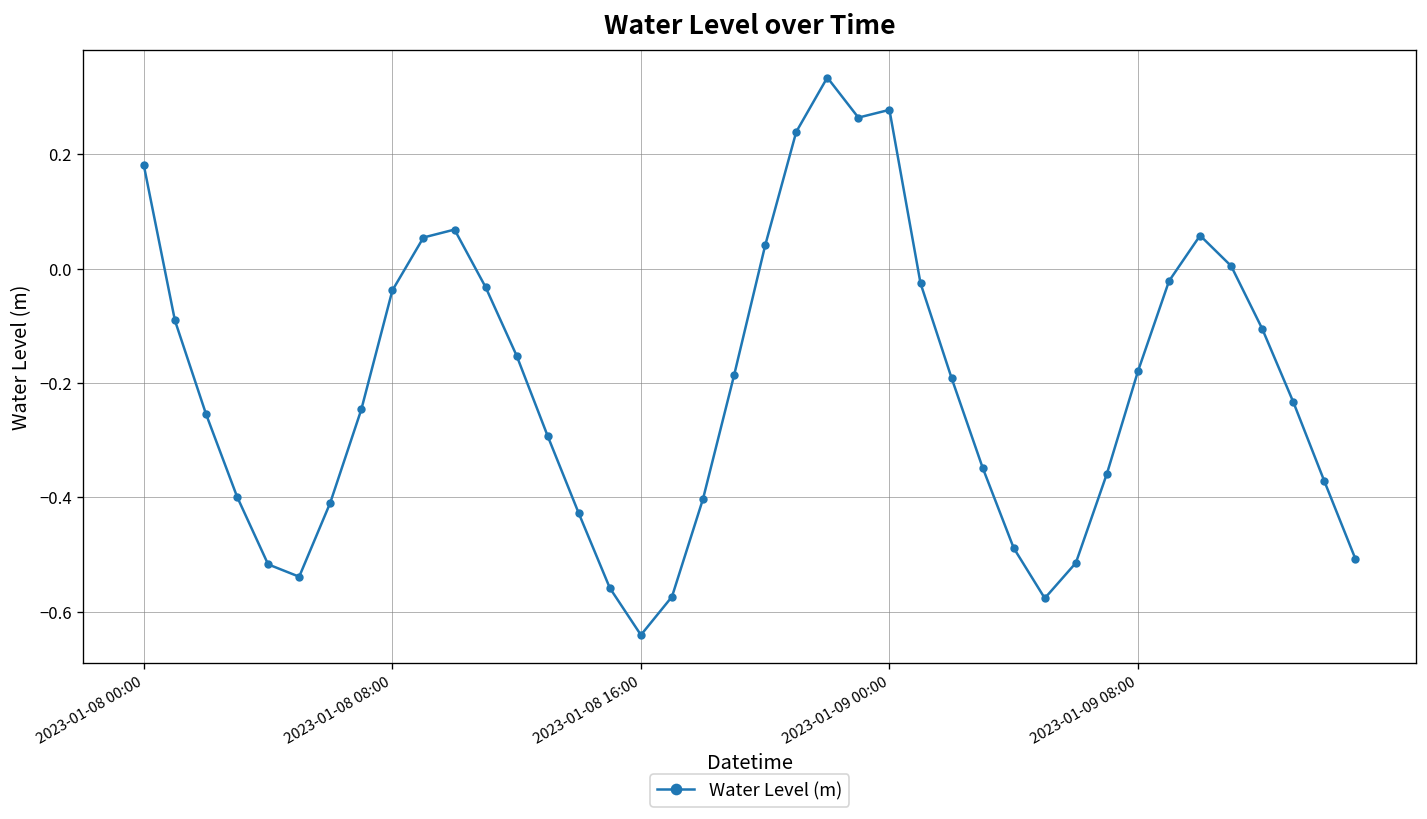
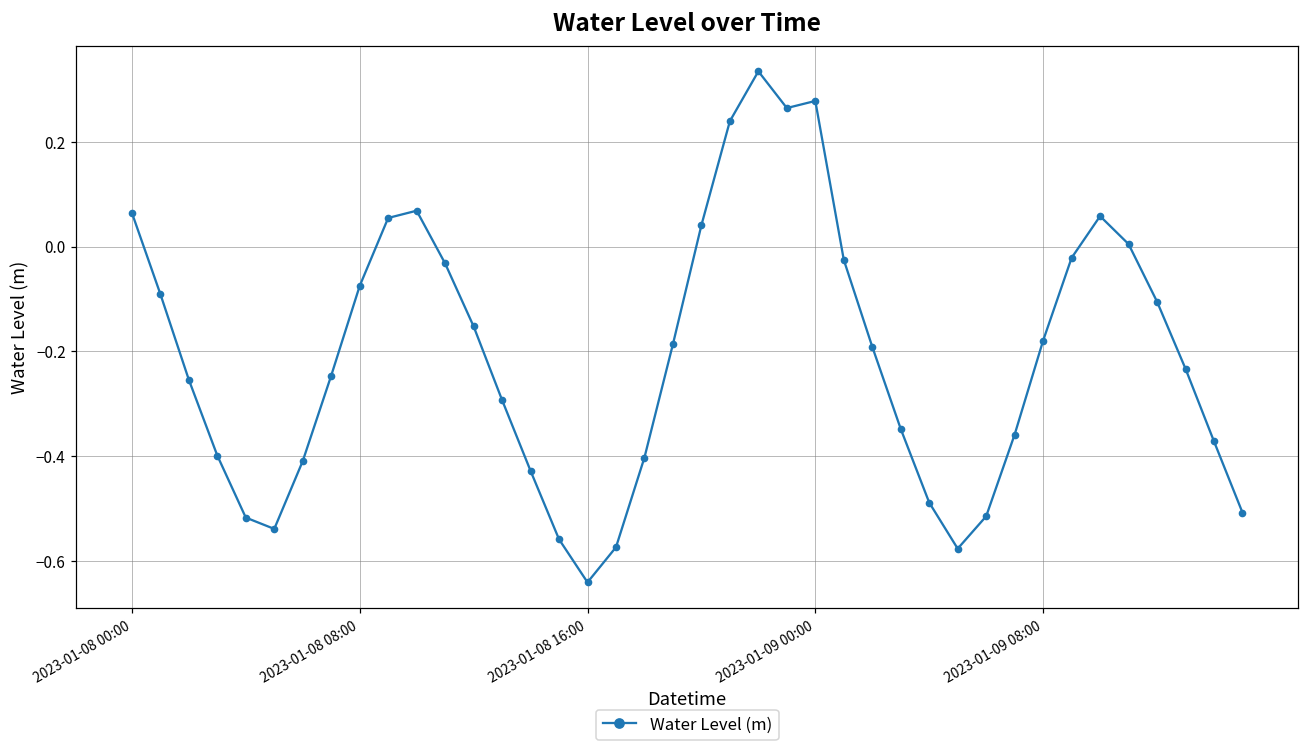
2023-01-08 00:00: 0.18 -> 0.06
2023-01-08 08:00: -0.04 -> -0.08
